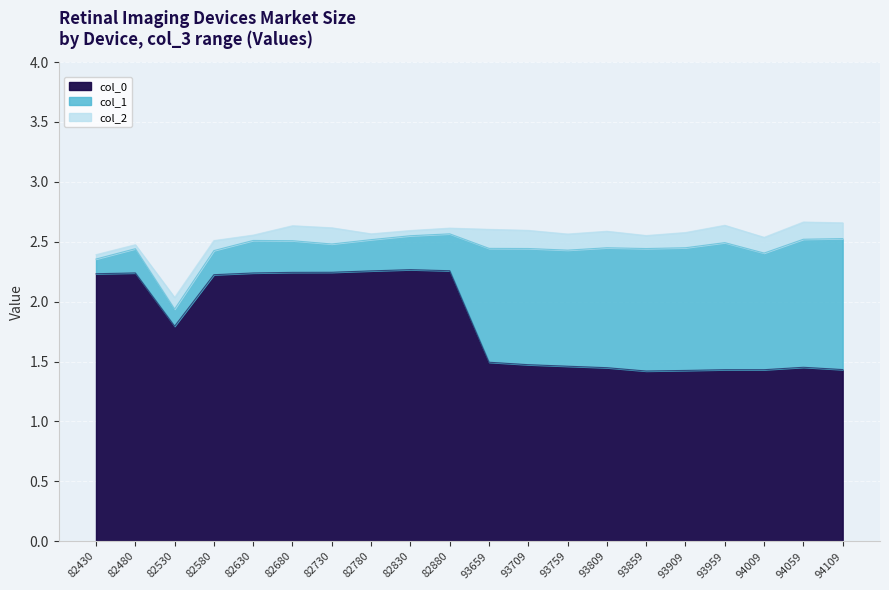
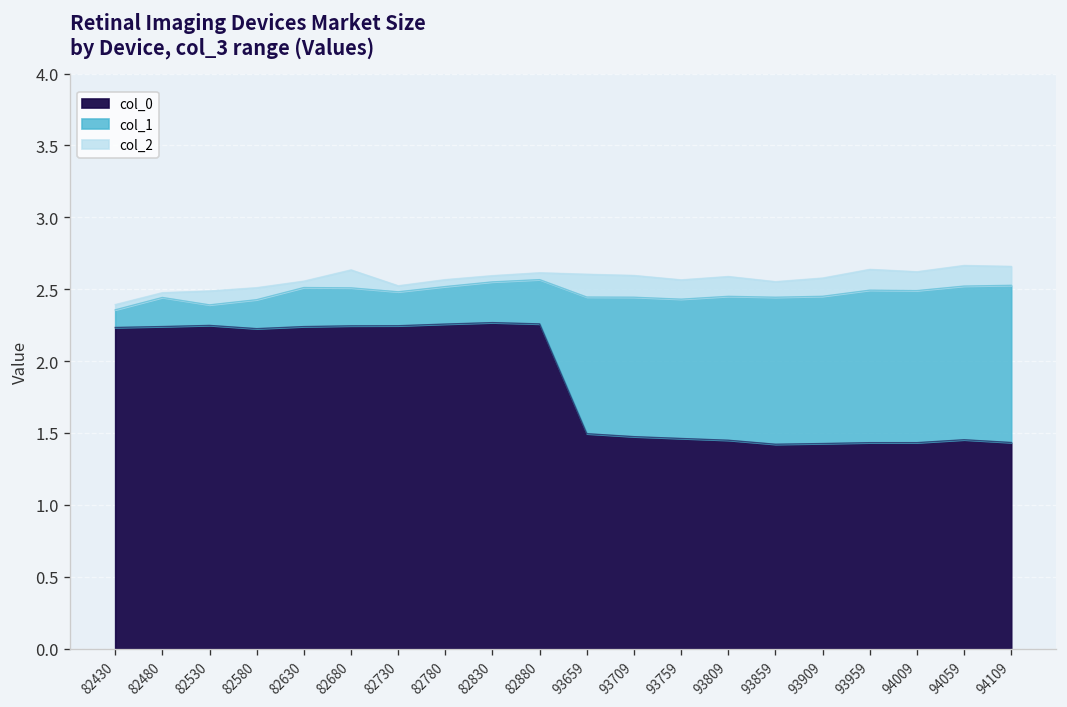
col_0, 82530: 1.80 -> 2.25
col_2, 82730: 0.14 -> 0.04
col_1, 94009: 0.97 -> 1.06
